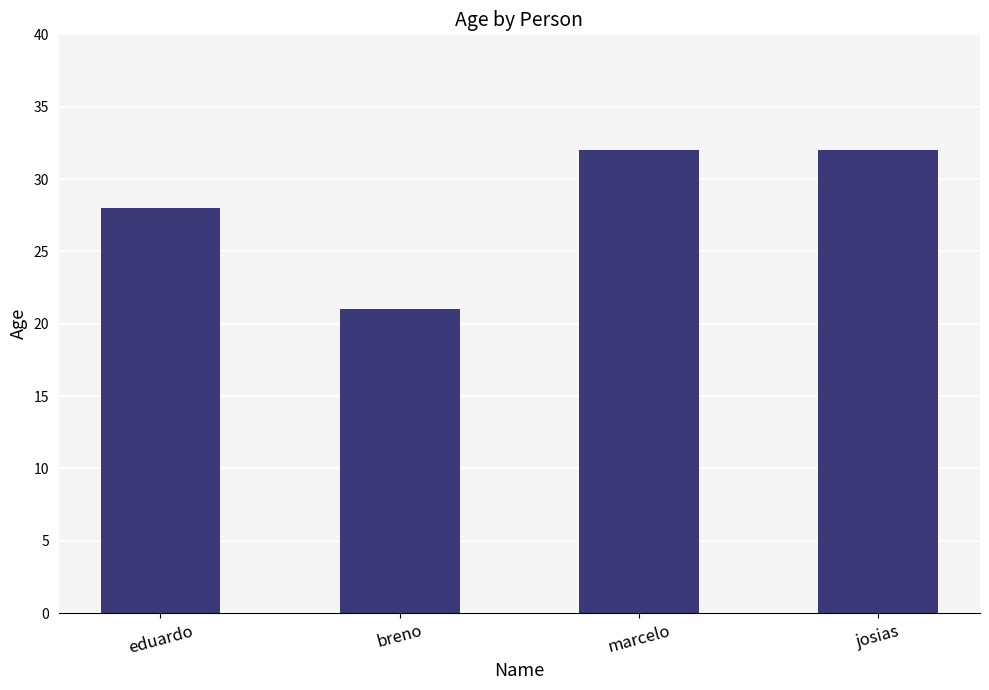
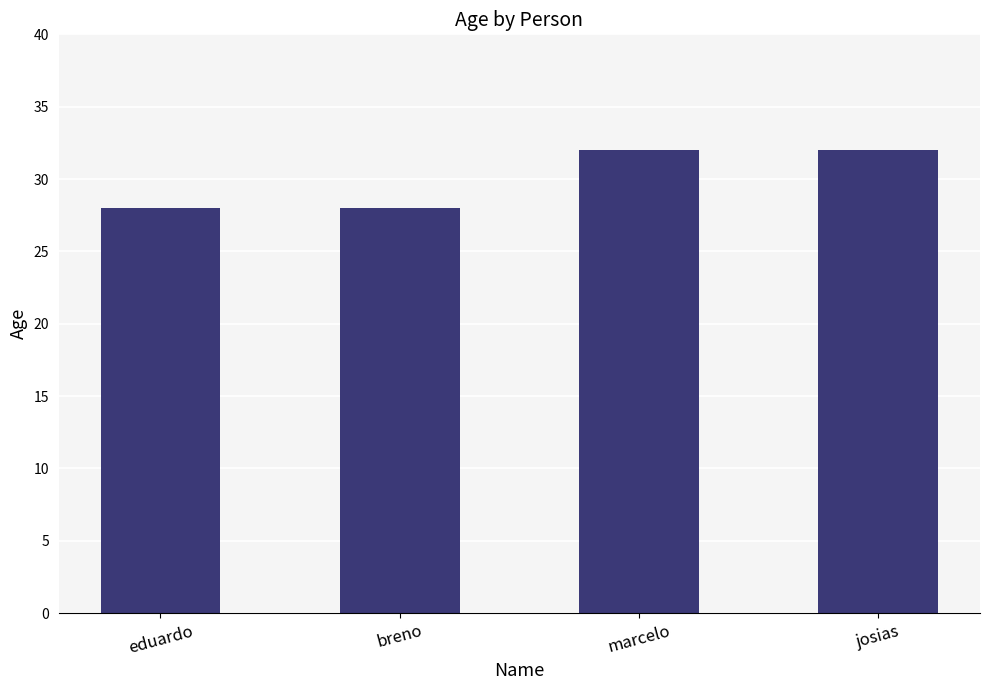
breno: 21 -> 28
